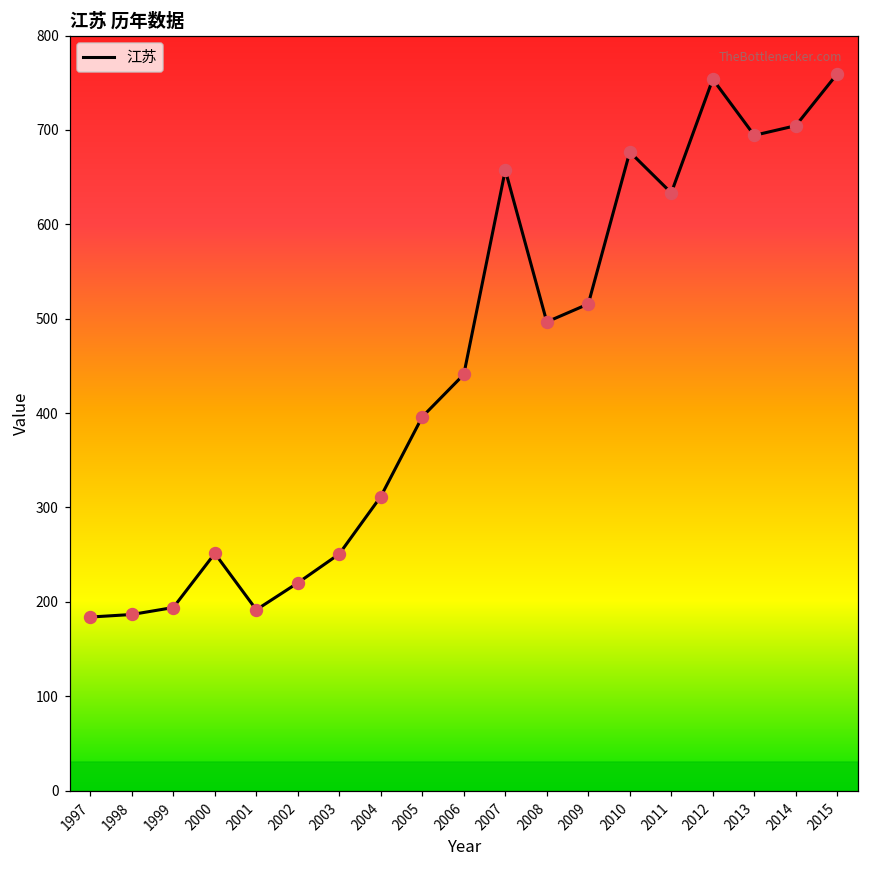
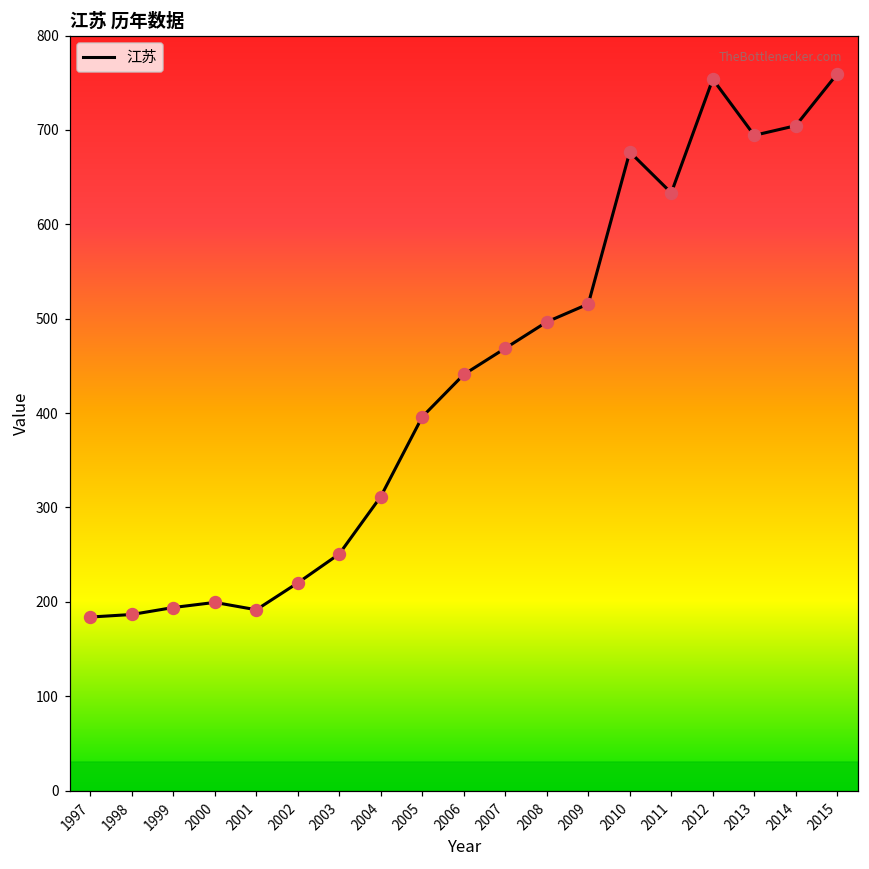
2000: 250 -> 200
2007: 660 -> 470
